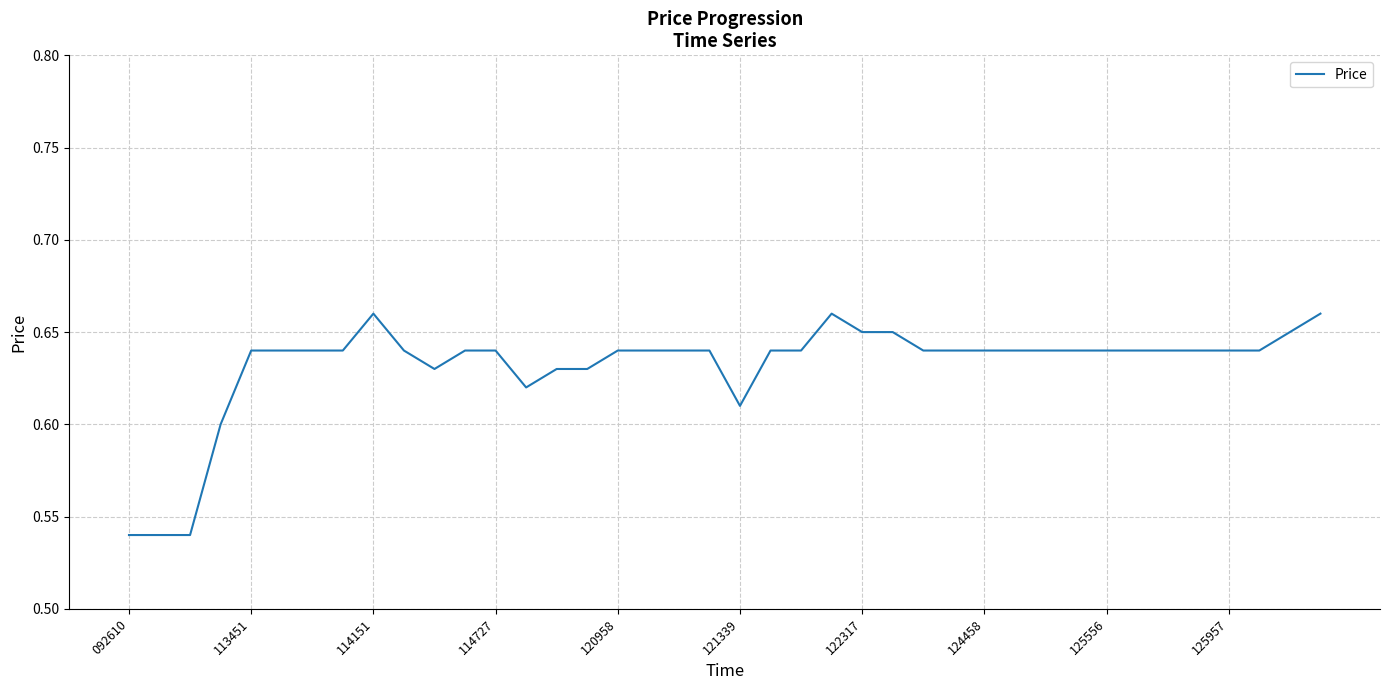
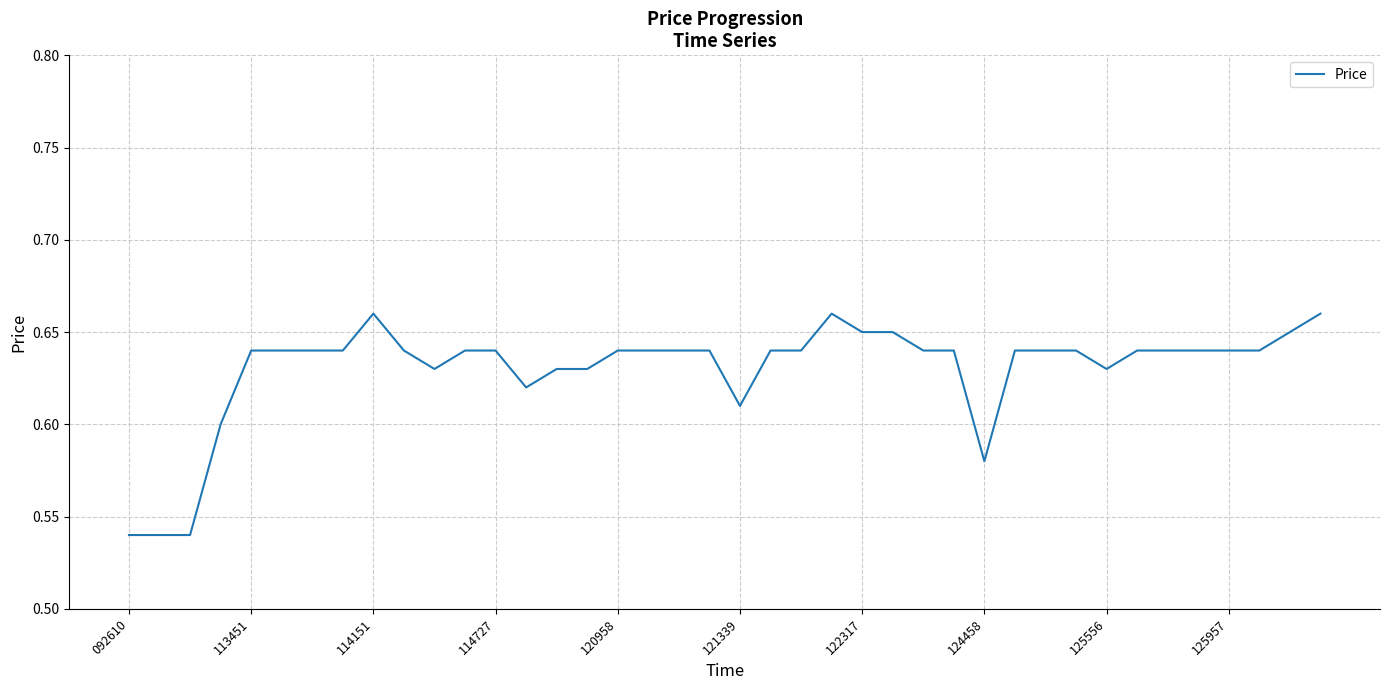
124458: 0.64 -> 0.58
125556: 0.64 -> 0.63
